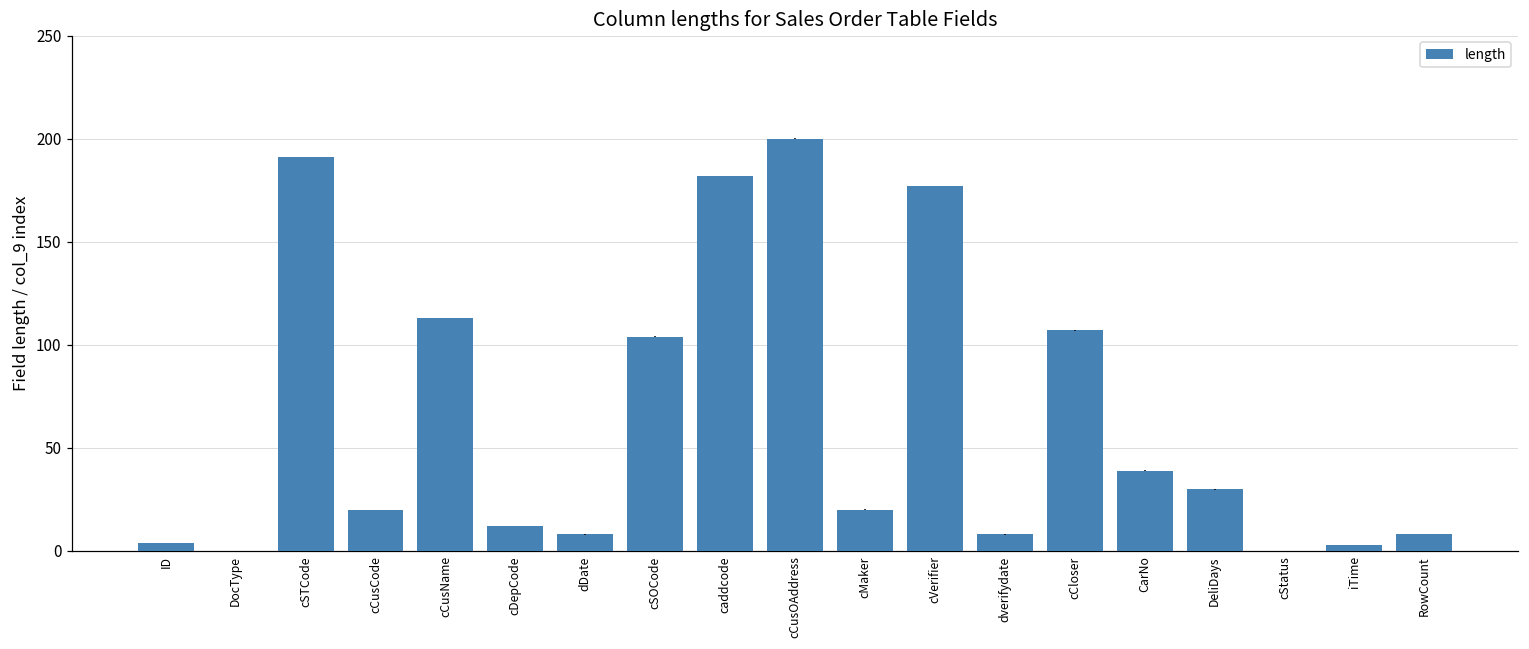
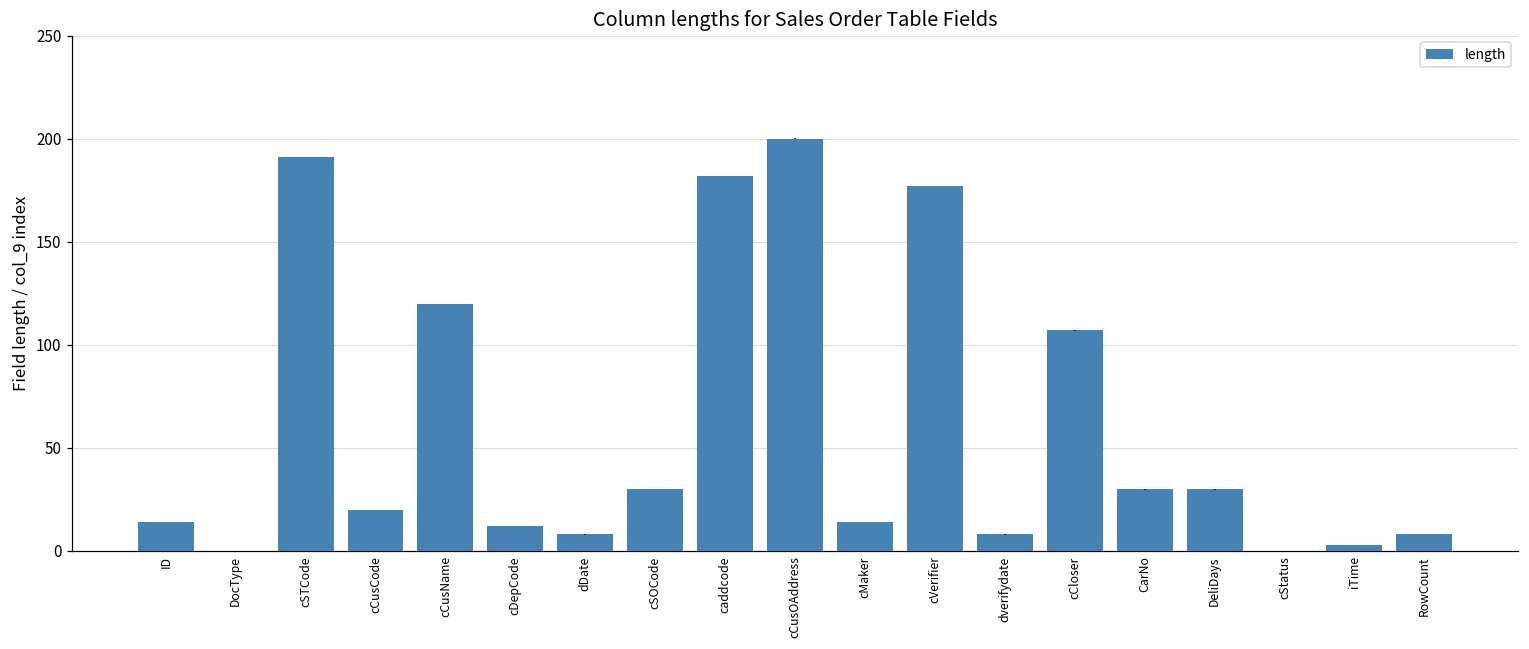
ID: 4 -> 14
cCusName: 113 -> 120
cSOCode: 104 -> 30
cMaker: 20 -> 14
CarNo: 39 -> 30
